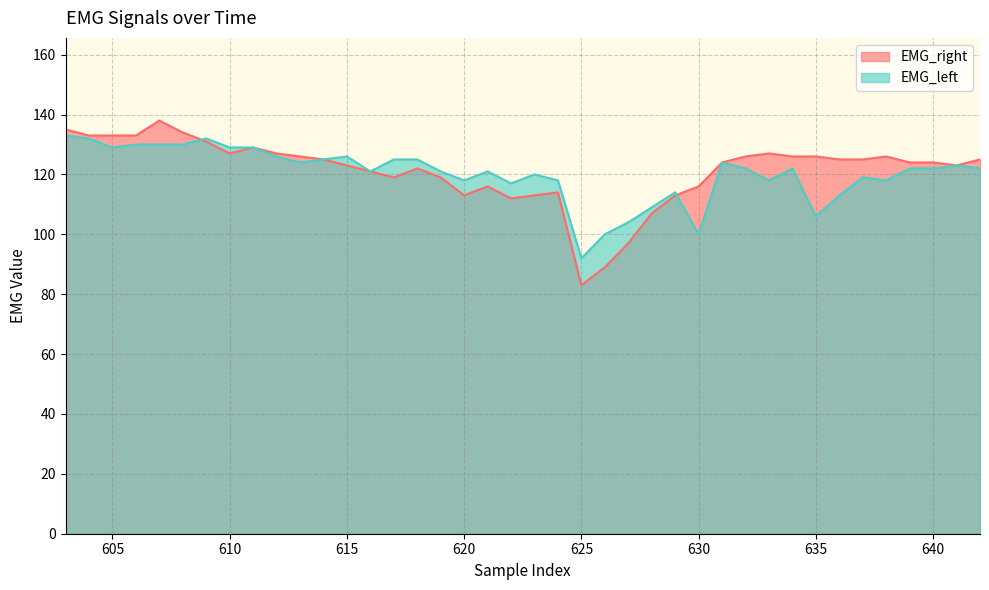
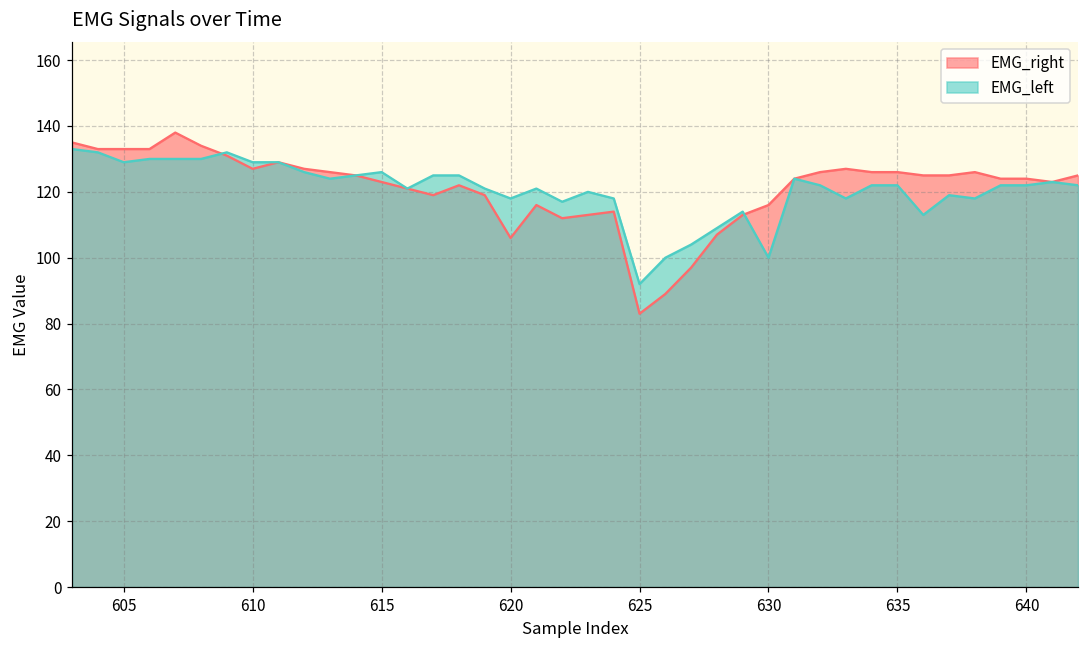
EMG_right, 620: 113 -> 106
EMG_left, 635: 106 -> 122
